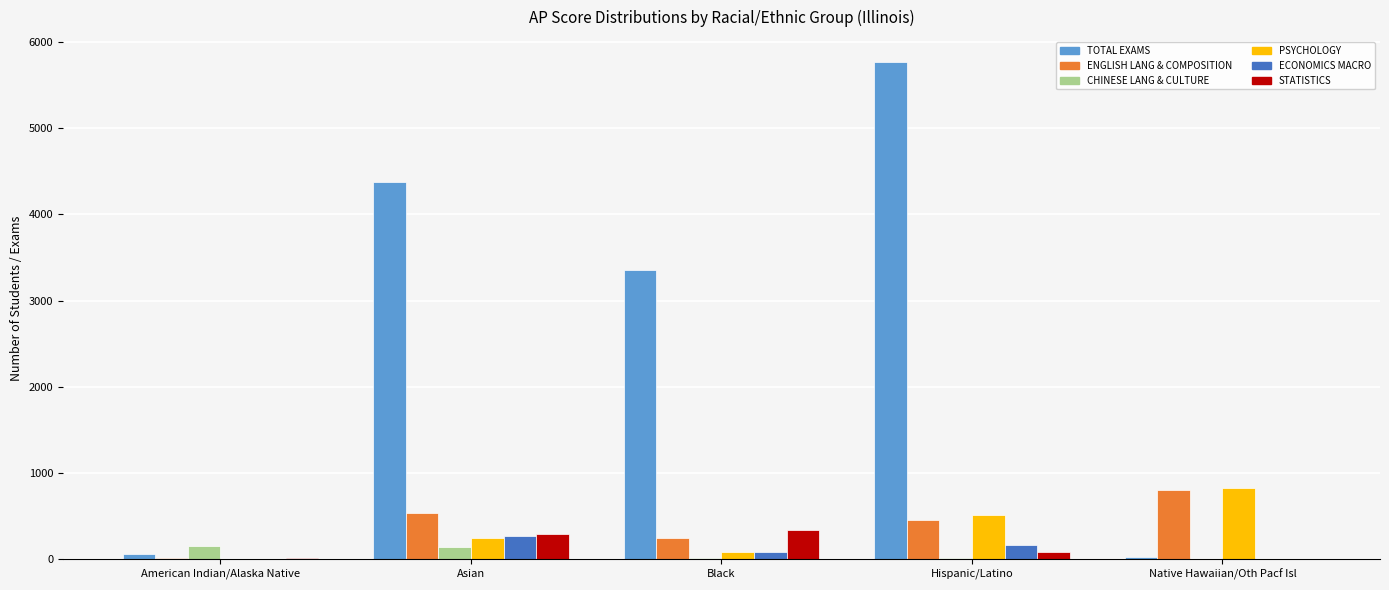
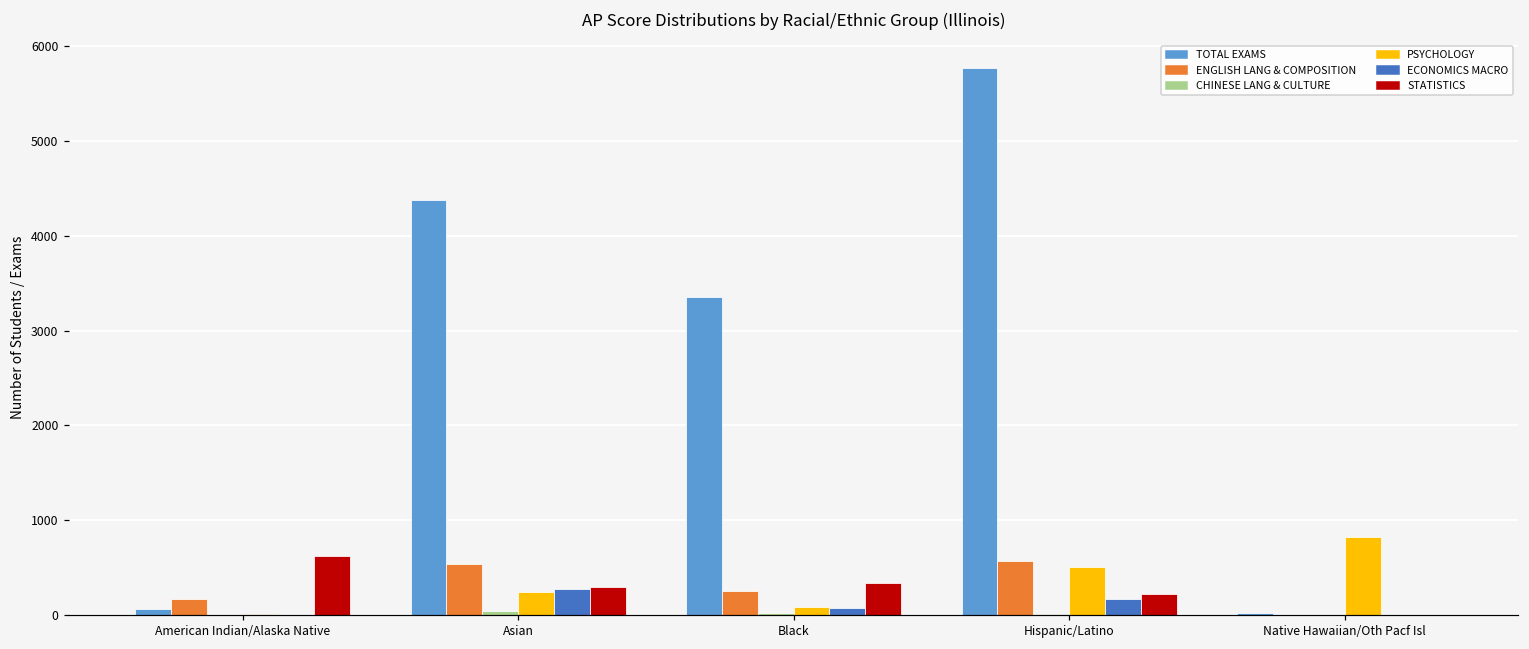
ENGLISH LANG & COMPOSITION, American Indian/Alaska Native: 0 -> 200
CHINESE LANG & CULTURE, American Indian/Alaska Native: 100 -> 0
STATISTICS, American Indian/Alaska Native: 0 -> 600
CHINESE LANG & CULTURE, Asian: 100 -> 0
ENGLISH LANG & COMPOSITION, Hispanic/Latino: 400 -> 600
STATISTICS, Hispanic/Latino: 100 -> 200
ENGLISH LANG & COMPOSITION, Native Hawaiian/Oth Pacf Isl: 800 -> 0
